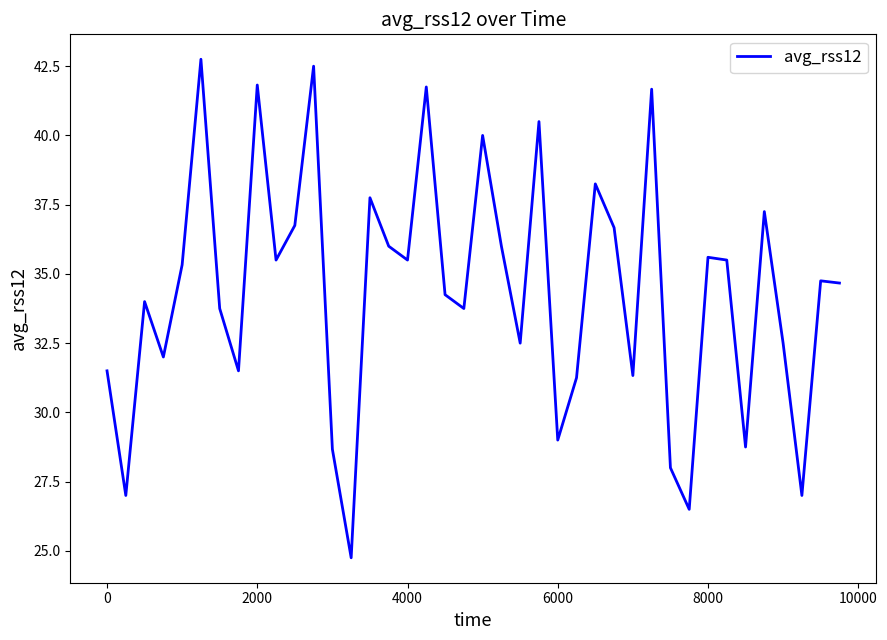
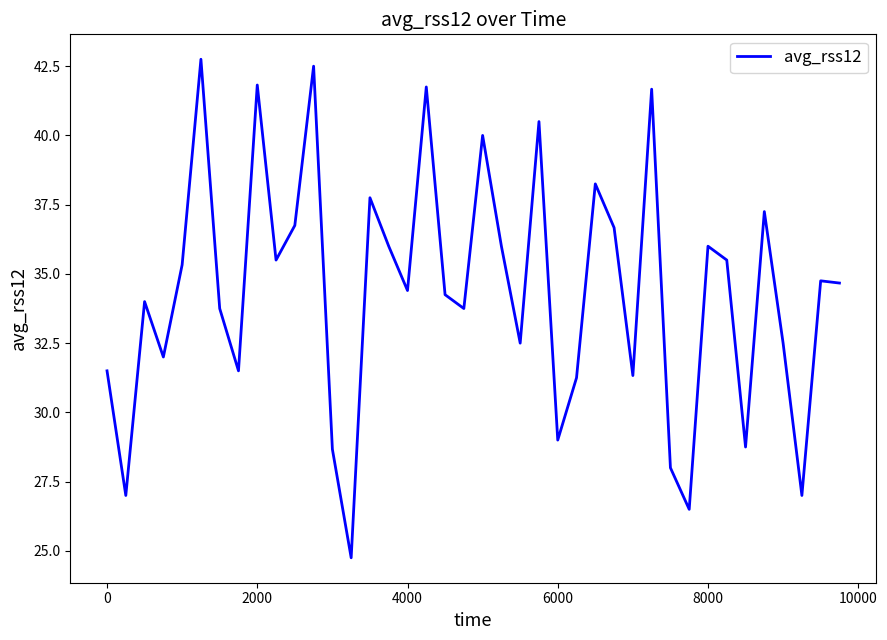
4000: 35.5 -> 34.4
8000: 35.6 -> 36.0
